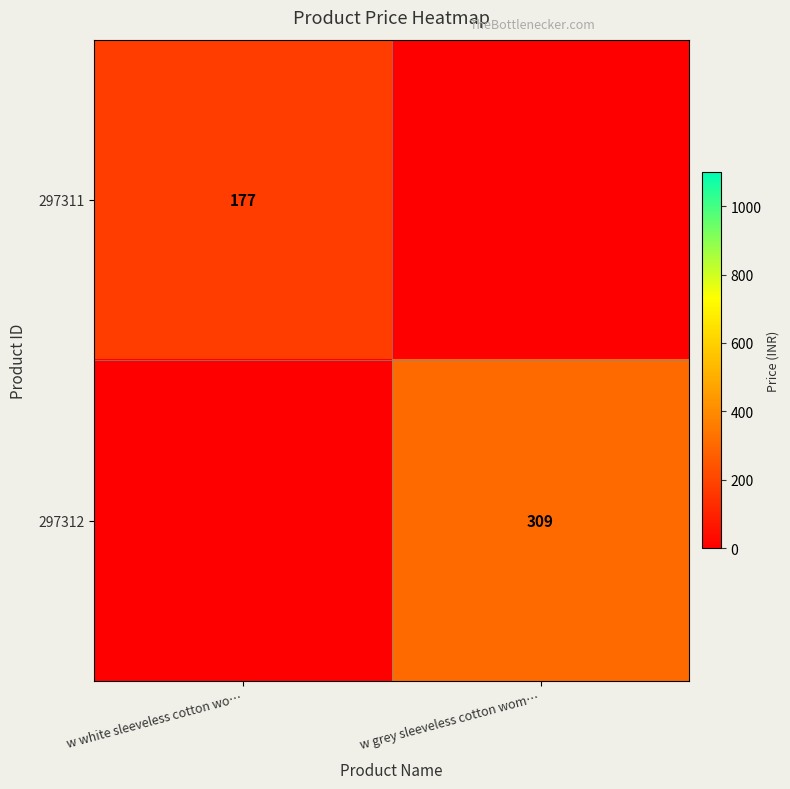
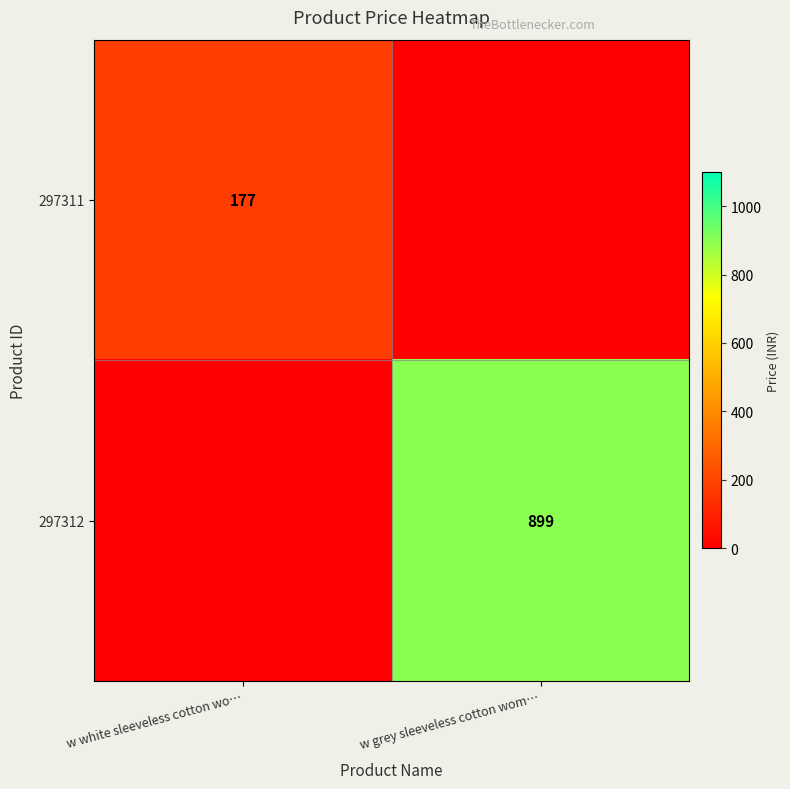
297312, w grey sleeveless cotton wom…: 309 -> 899
